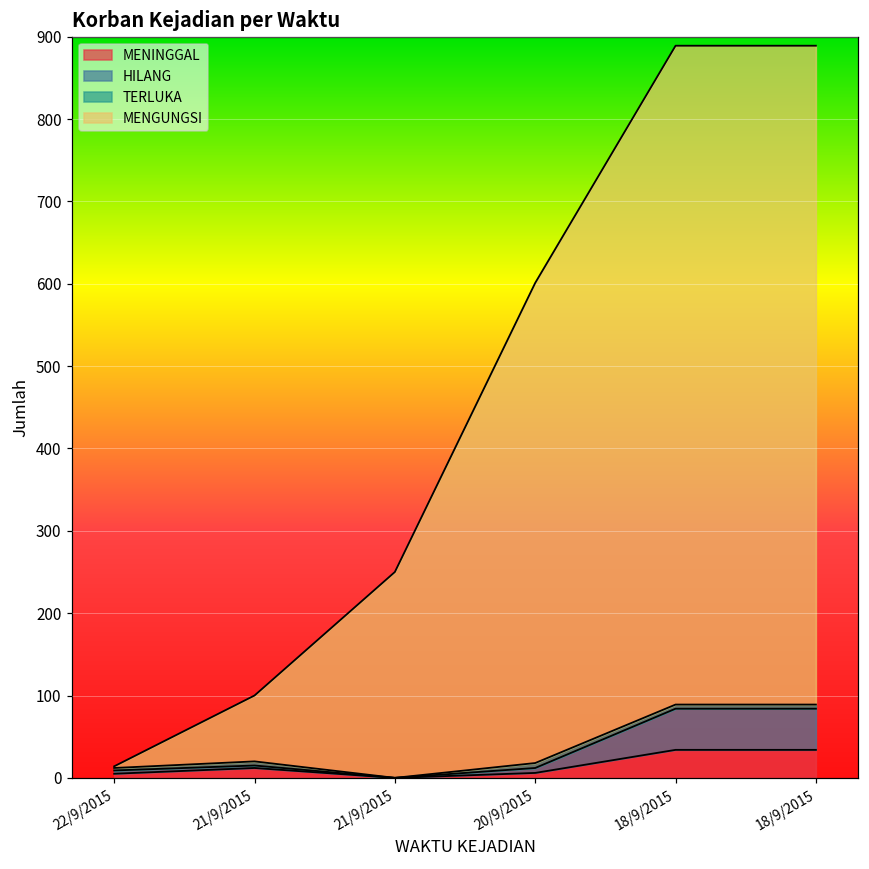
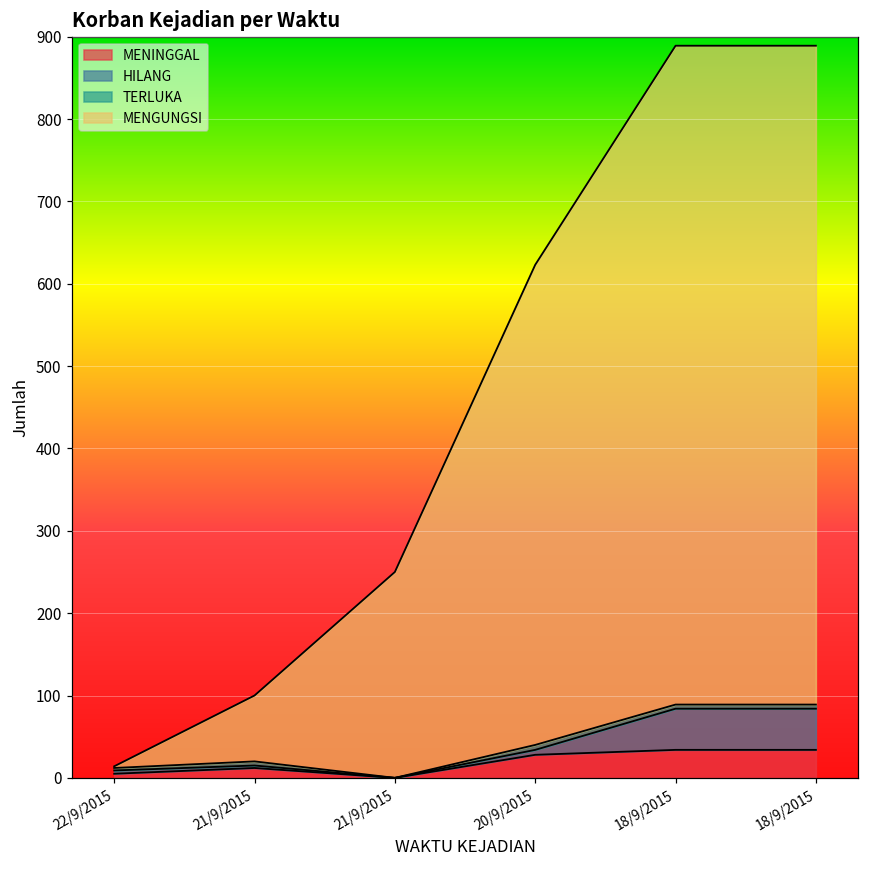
MENINGGAL, 20/9/2015: 10 -> 30
